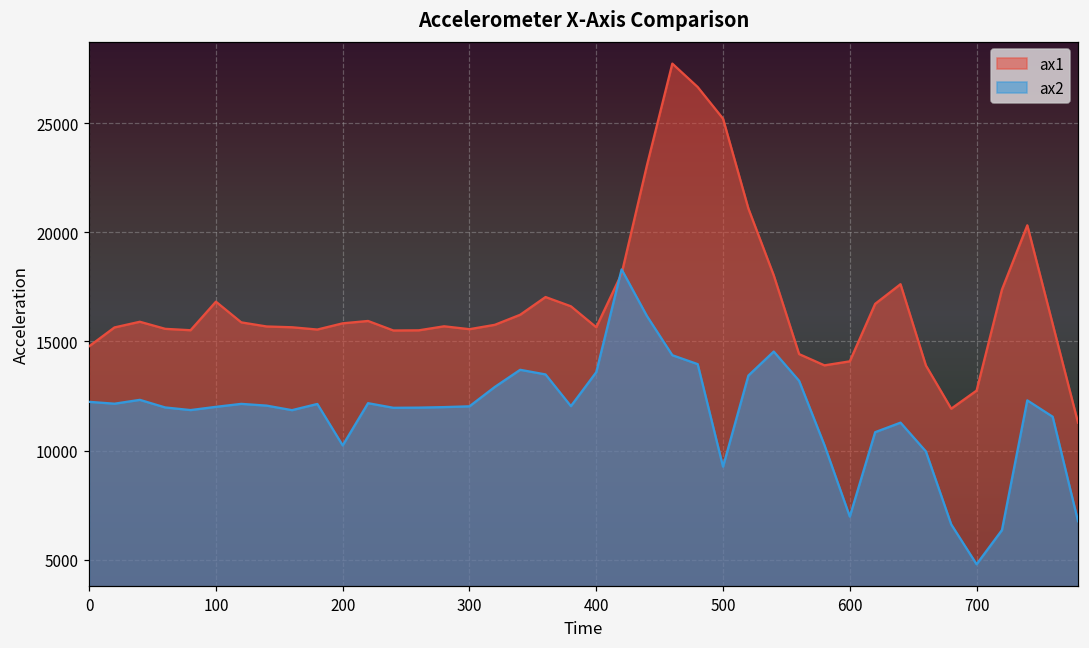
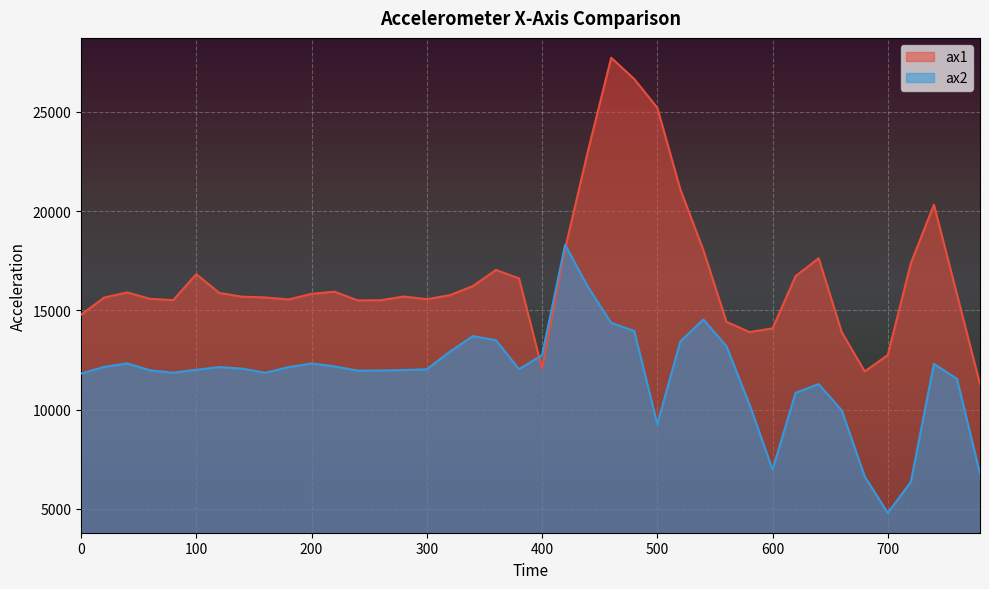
ax2, 0: 12200 -> 11800
ax2, 200: 10200 -> 12300
ax1, 400: 15600 -> 12100
ax2, 400: 13600 -> 12700
